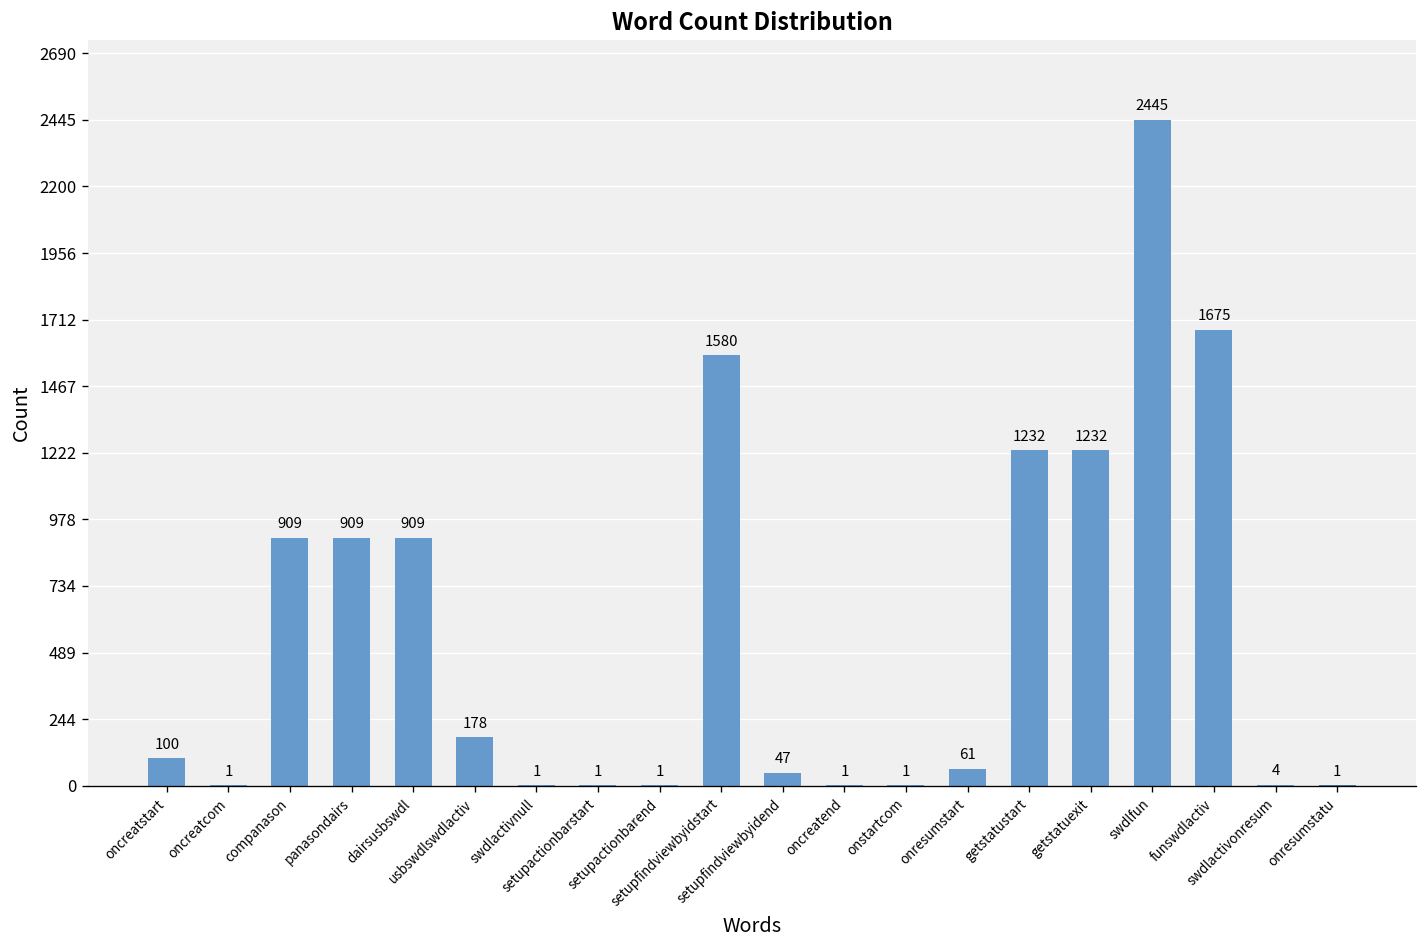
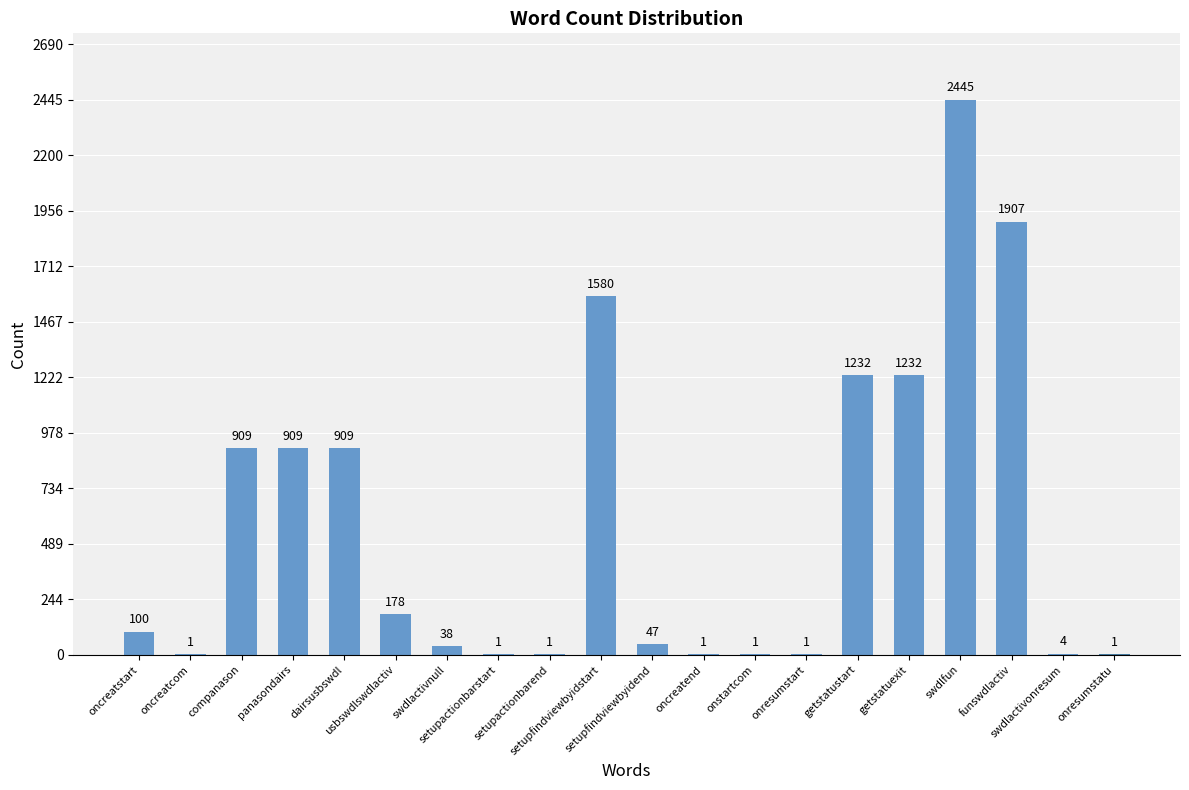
swdlactivnull: 1 -> 38
onresumstart: 61 -> 1
funswdlactiv: 1675 -> 1907
